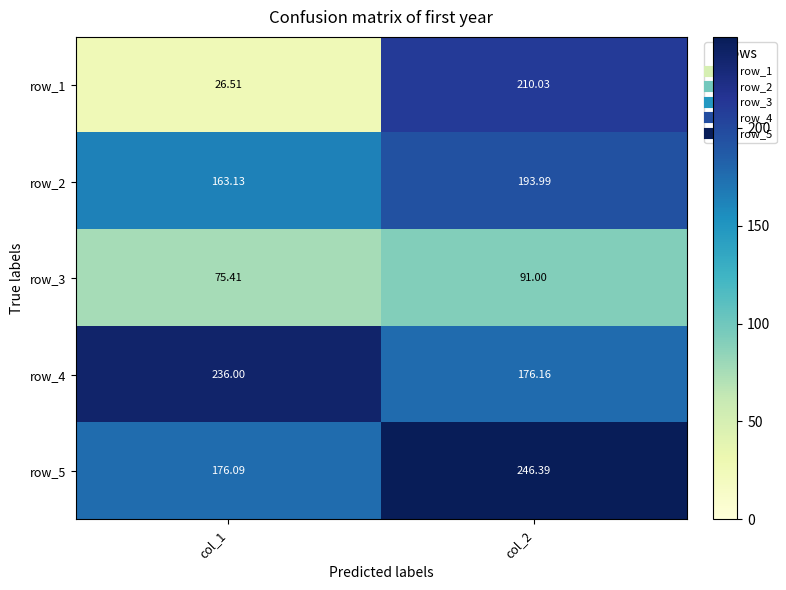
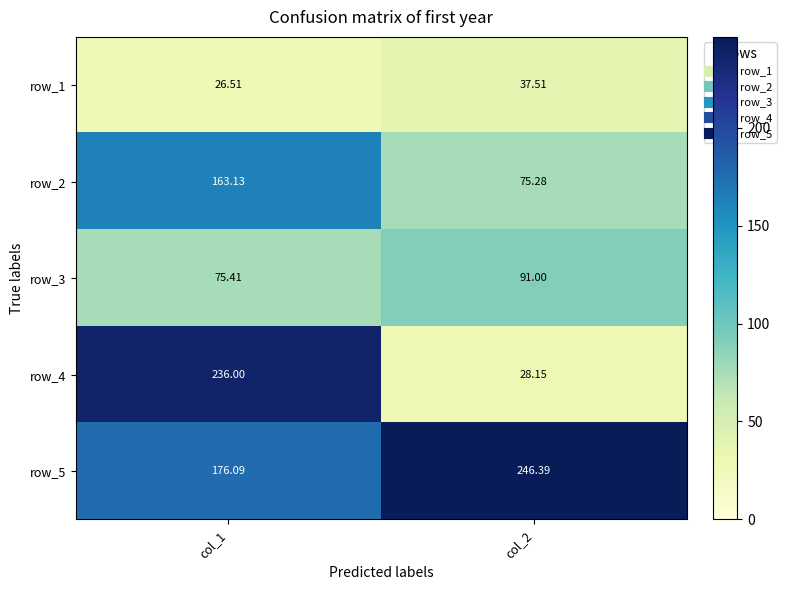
row_1, col_2: 210.03 -> 37.51
row_2, col_2: 193.99 -> 75.28
row_4, col_2: 176.16 -> 28.15
